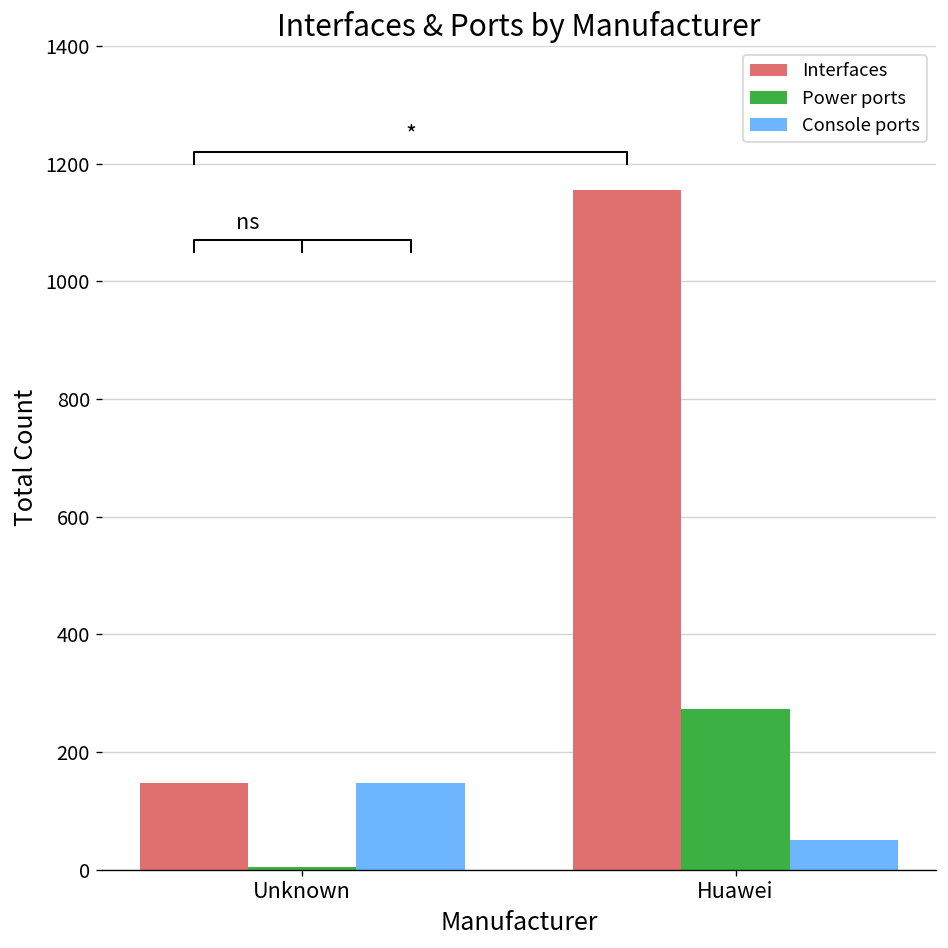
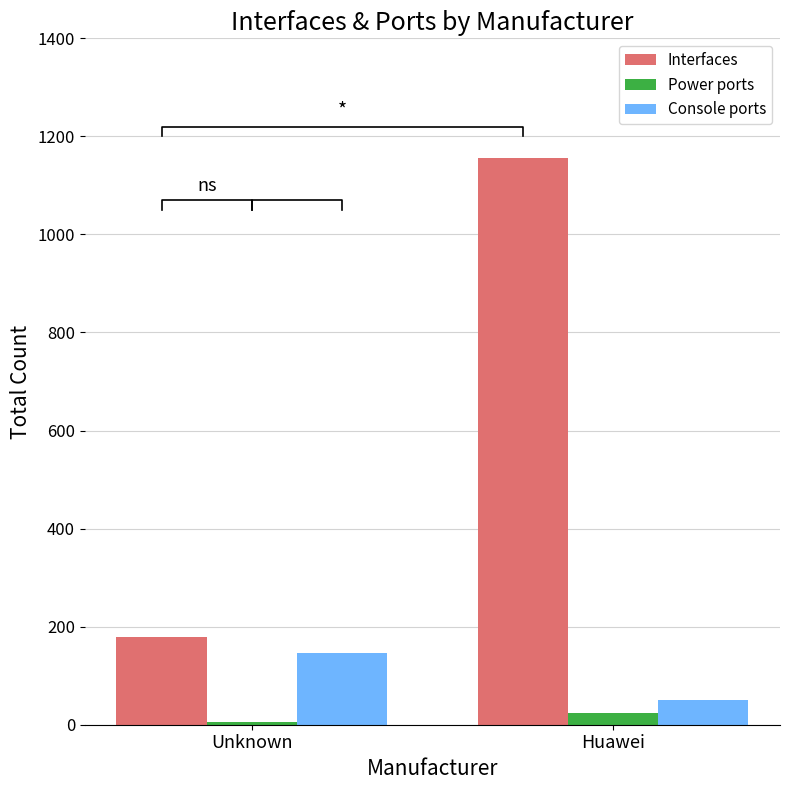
Interfaces, Unknown: 150 -> 180
Power ports, Huawei: 270 -> 20
